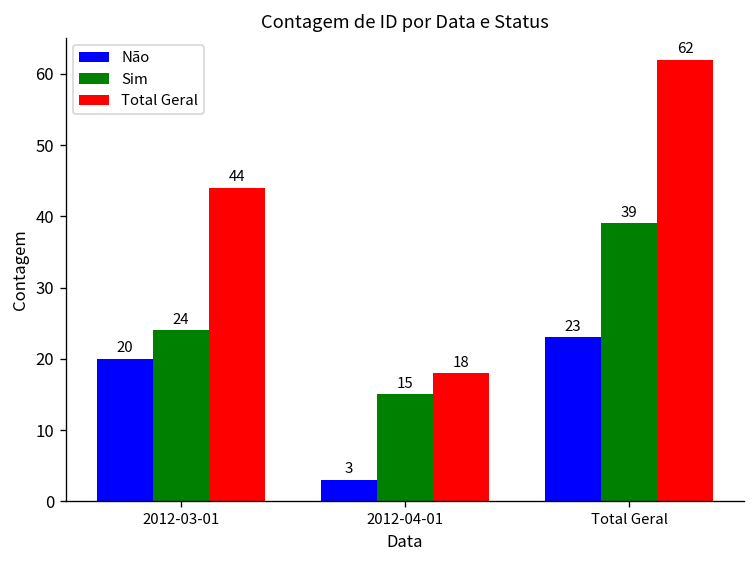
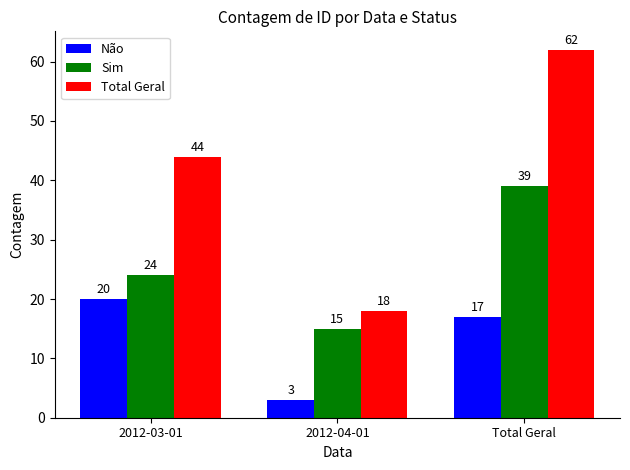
Não, Total Geral: 23 -> 17
